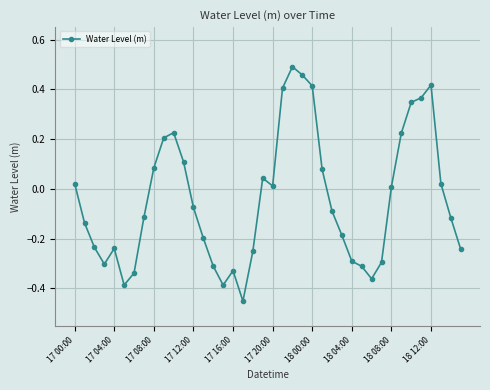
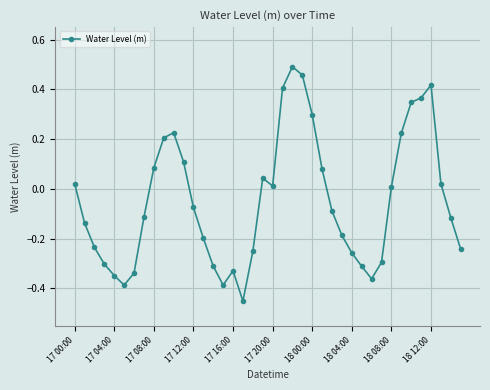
17 04:00: -0.24 -> -0.35
18 00:00: 0.41 -> 0.30
18 04:00: -0.29 -> -0.26
